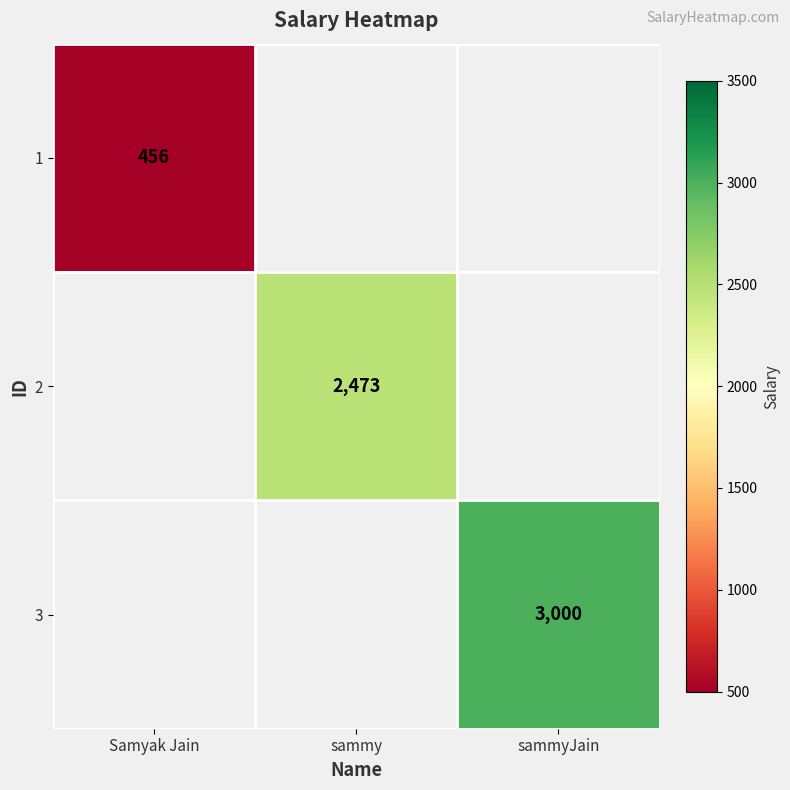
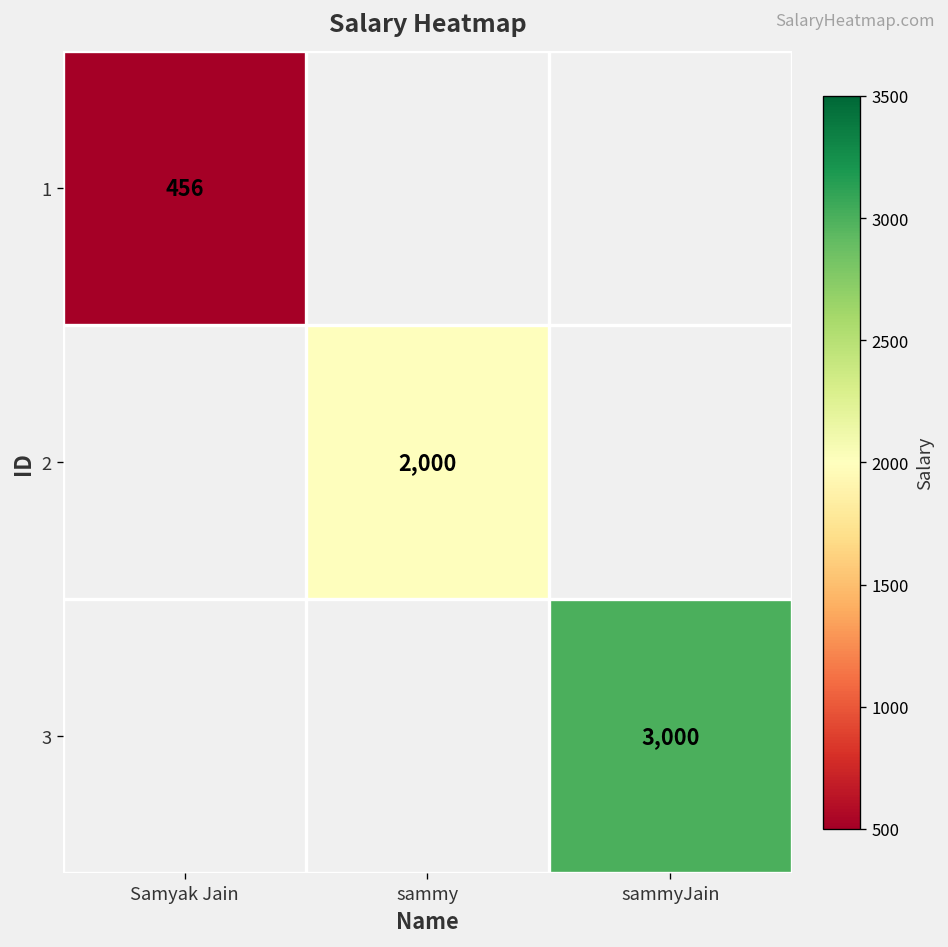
2, sammy: 2,473 -> 2,000
